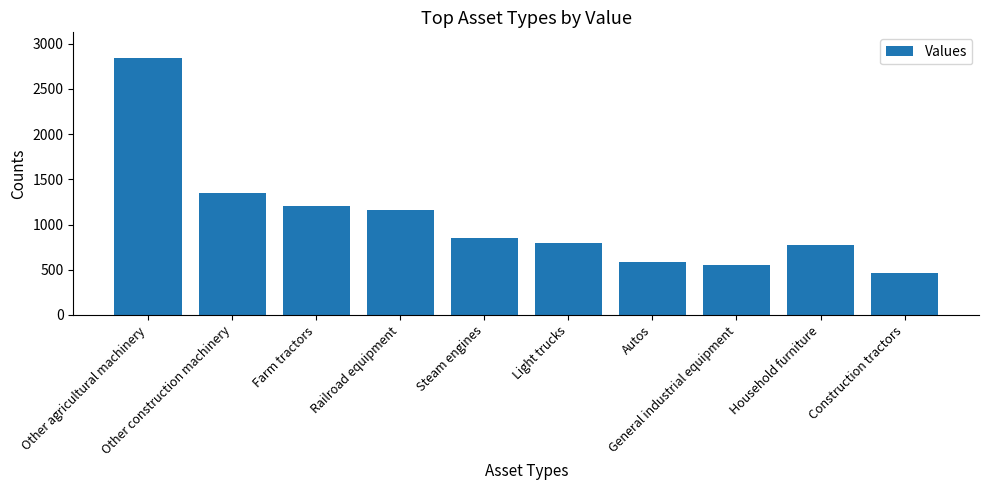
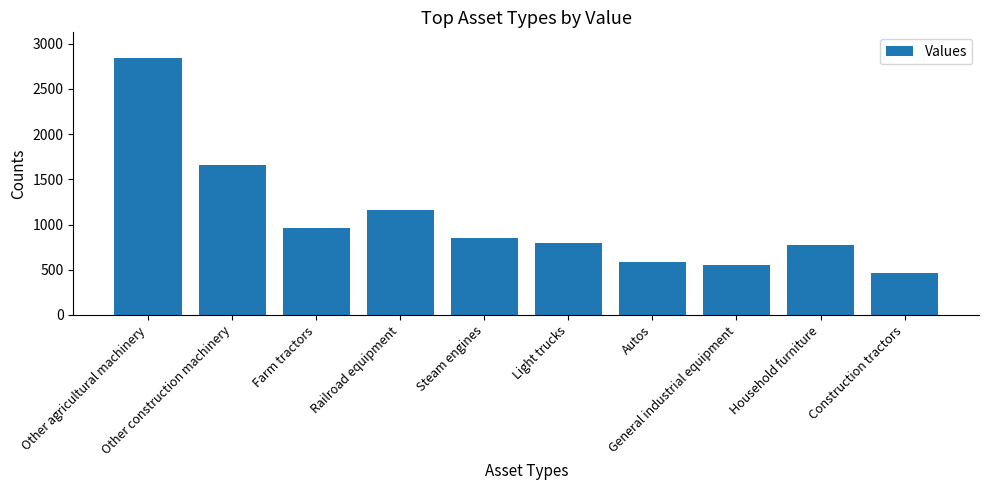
Other construction machinery: 1400 -> 1700
Farm tractors: 1200 -> 1000
